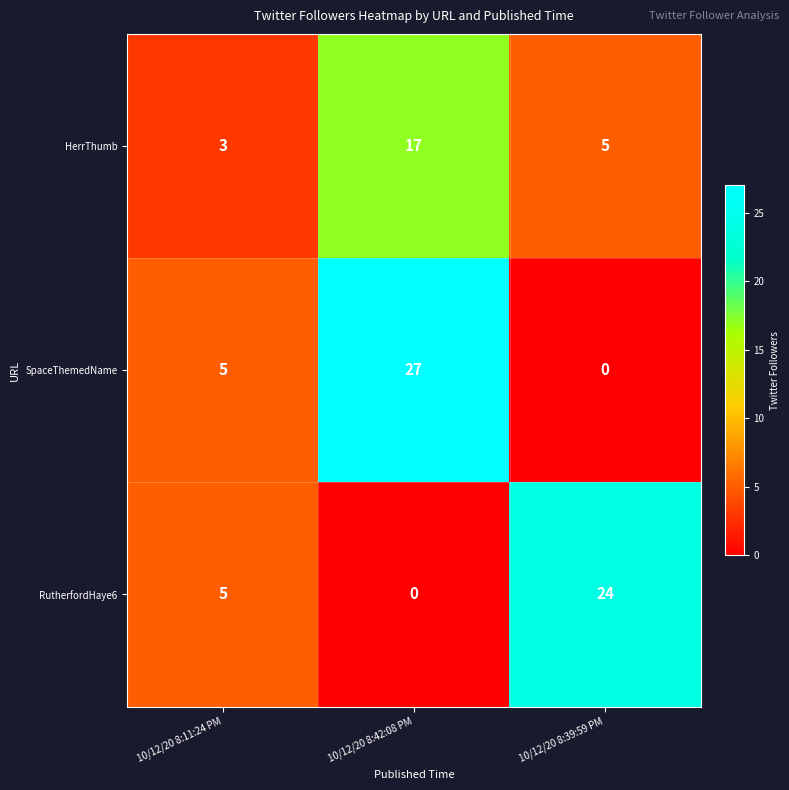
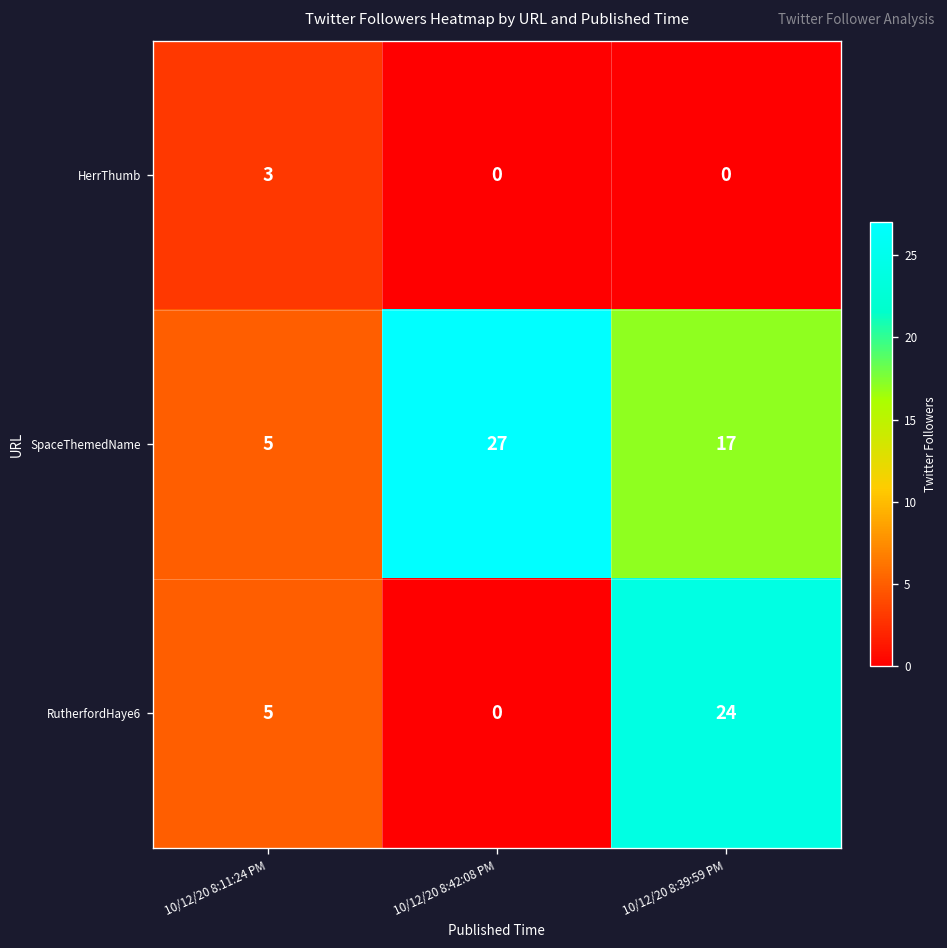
HerrThumb, 10/12/20 8:42:08 PM: 17 -> 0
HerrThumb, 10/12/20 8:39:59 PM: 5 -> 0
SpaceThemedName, 10/12/20 8:39:59 PM: 0 -> 17
